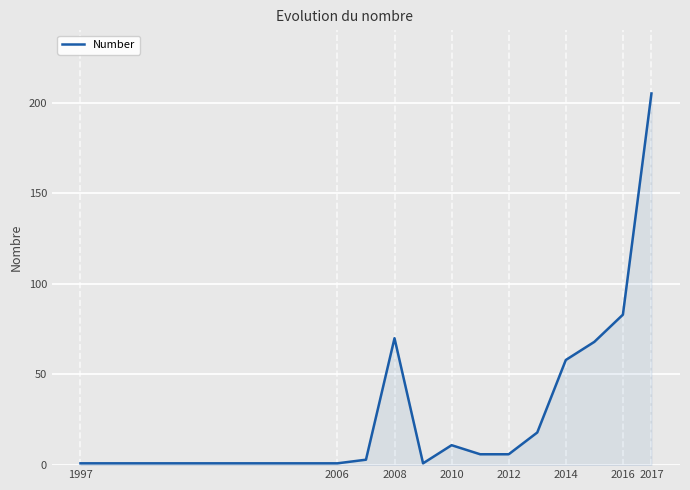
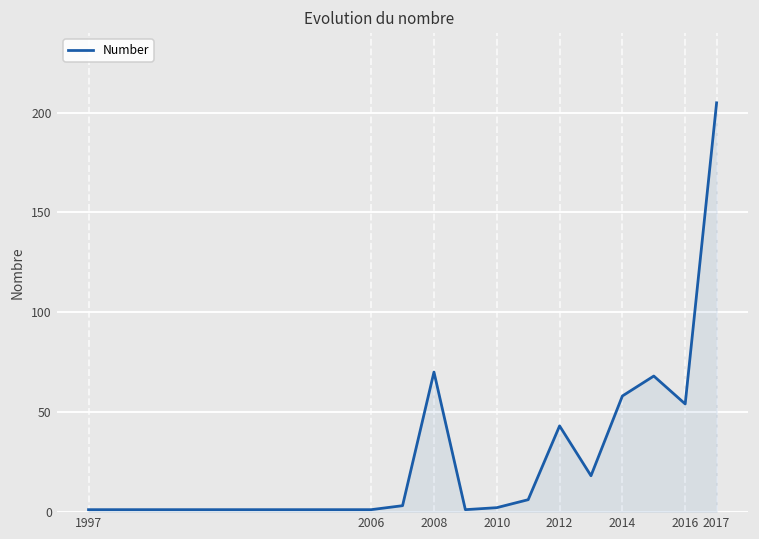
2010: 11 -> 2
2012: 6 -> 43
2016: 83 -> 54
